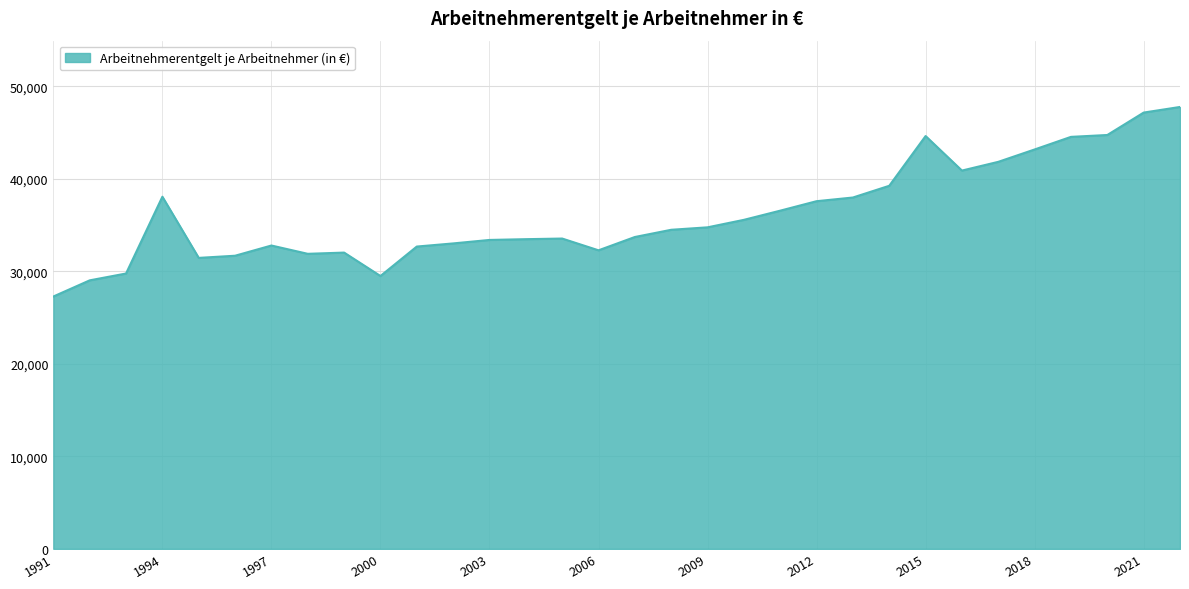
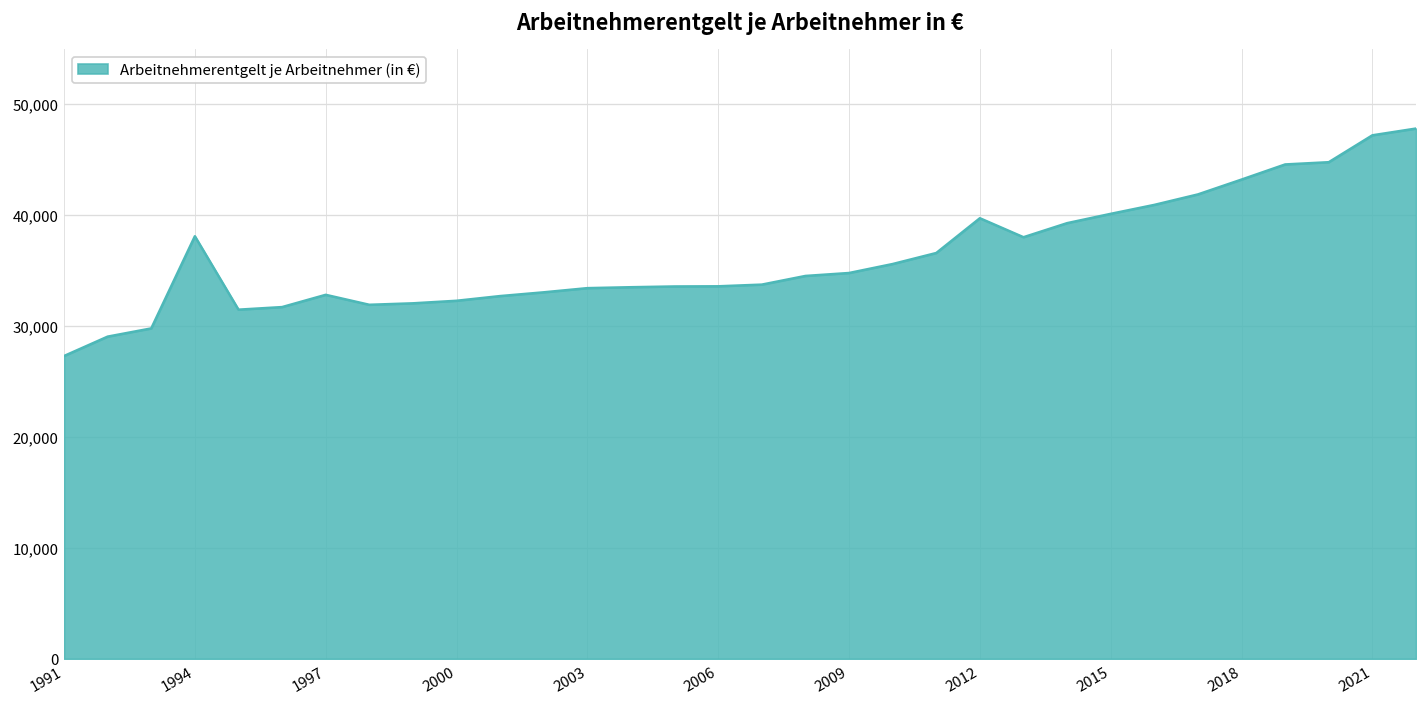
2000: 29,000 -> 32,000
2006: 32,000 -> 34,000
2012: 38,000 -> 40,000
2015: 45,000 -> 40,000
